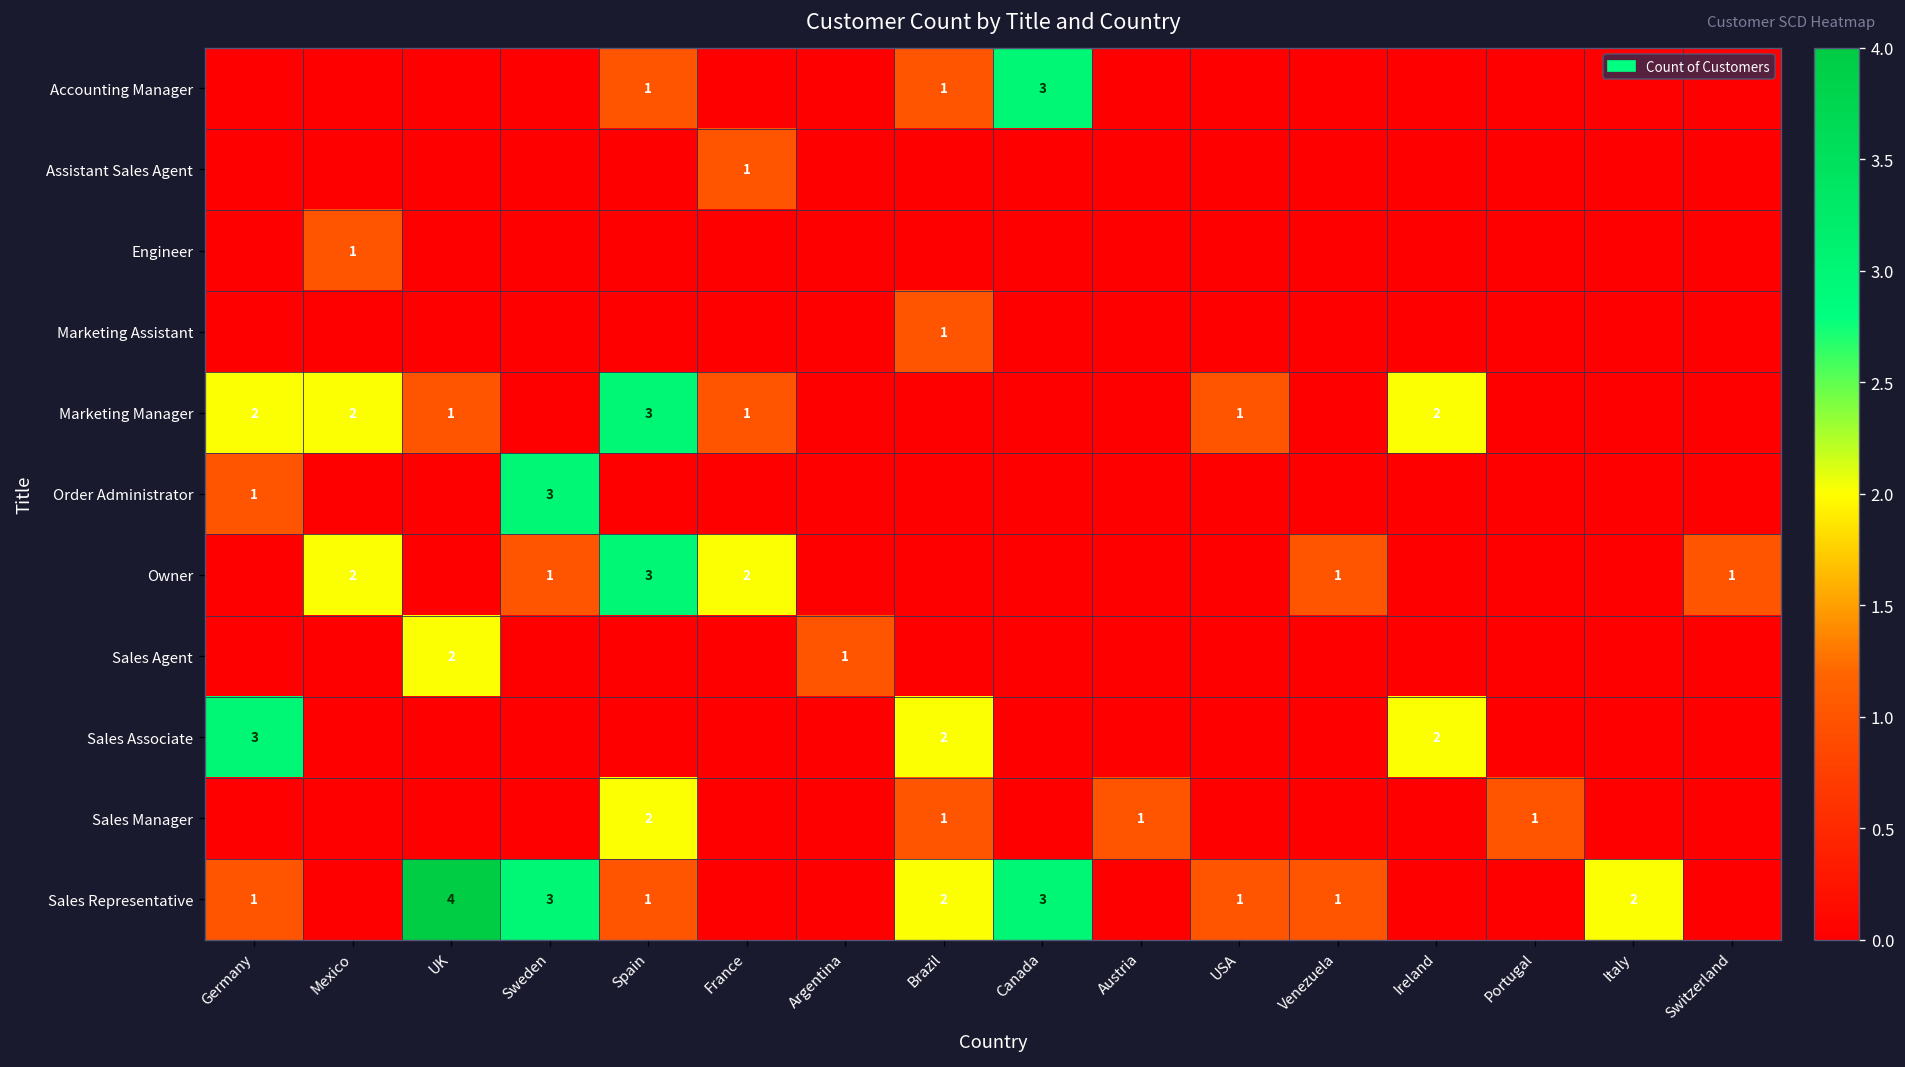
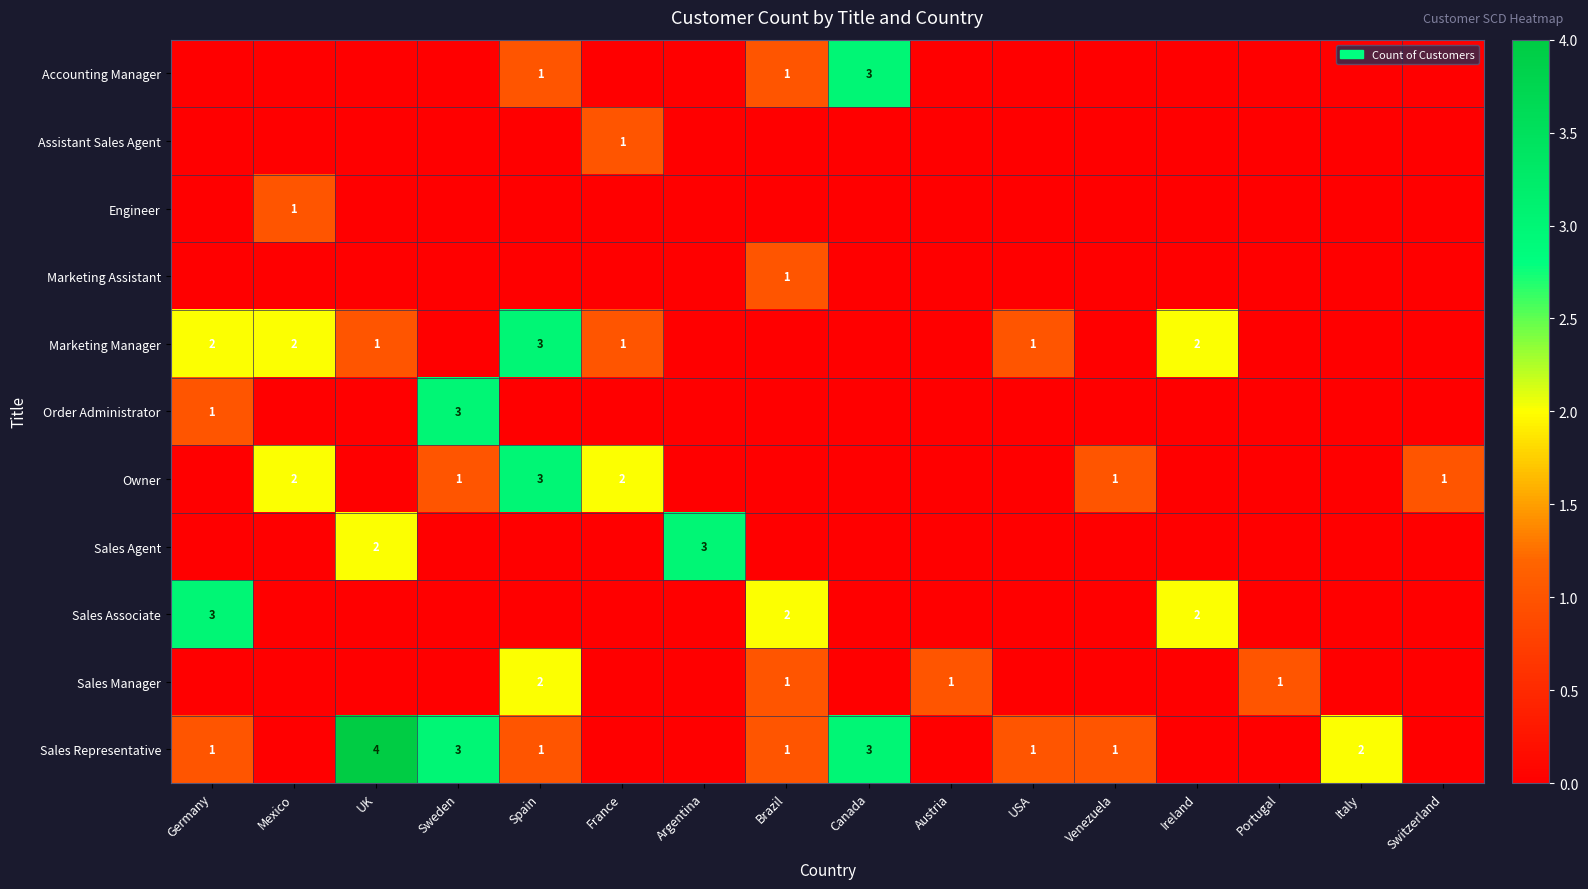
Sales Agent, Argentina: 1 -> 3
Sales Representative, Brazil: 2 -> 1
